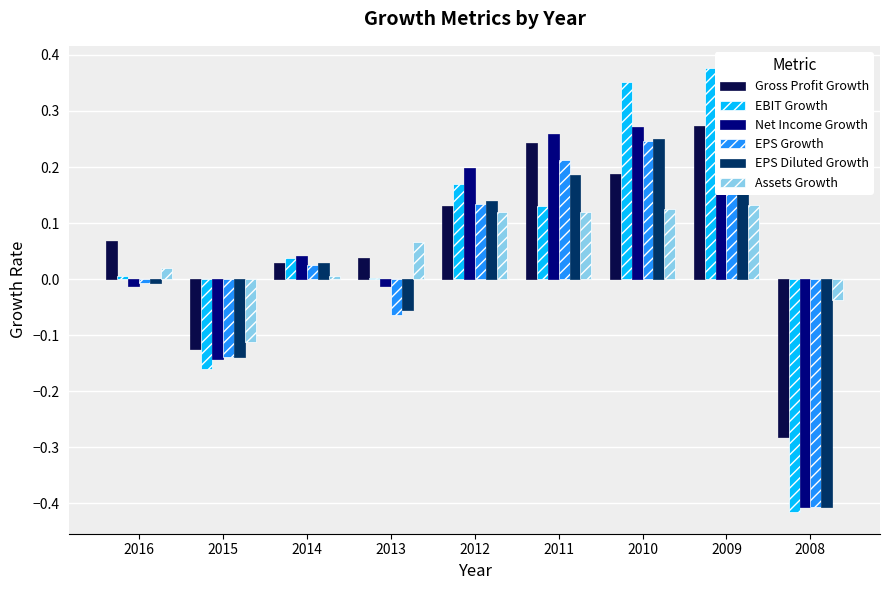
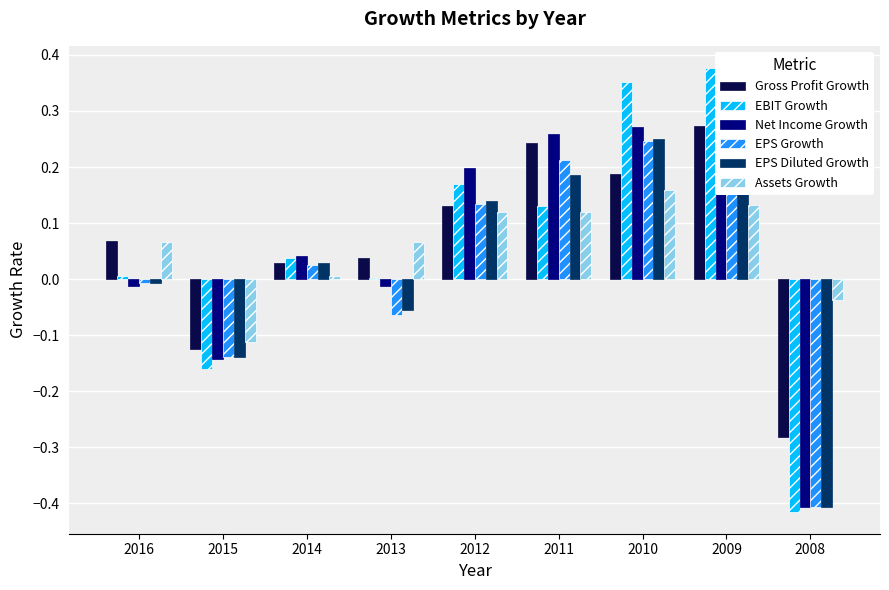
Assets Growth, 2016: 0.02 -> 0.07
Assets Growth, 2010: 0.13 -> 0.16
